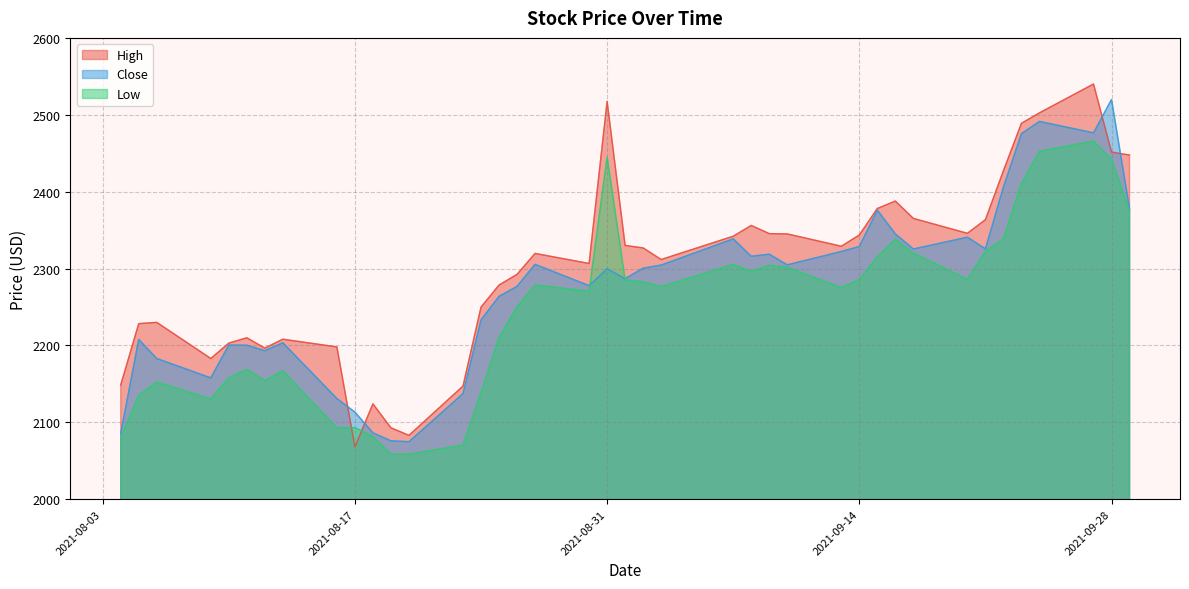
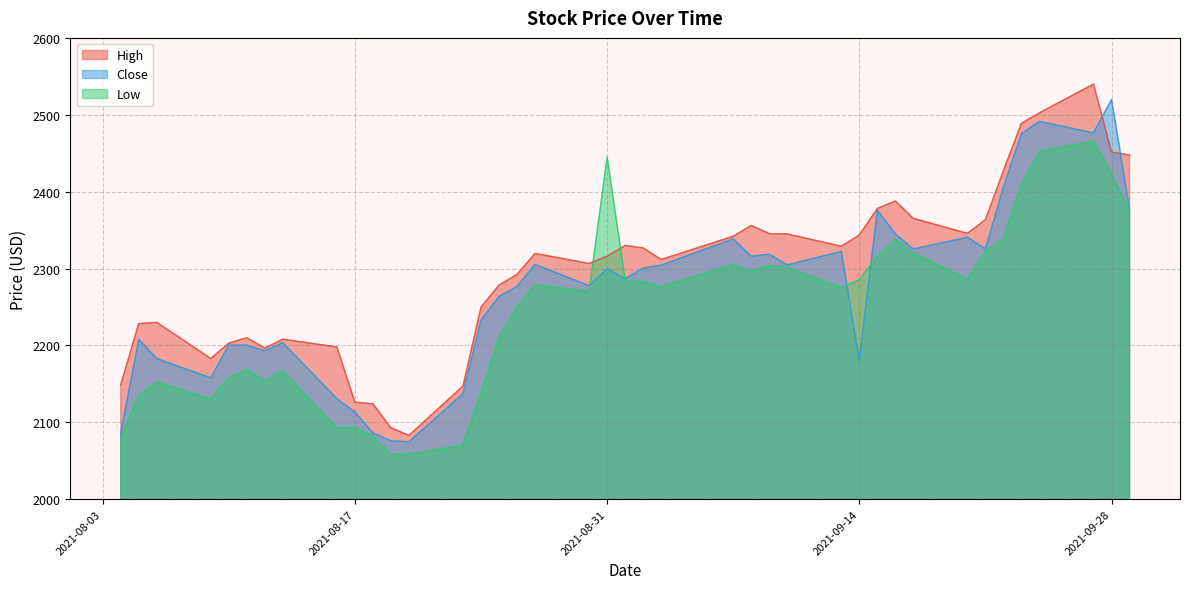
High, 2021-08-17: 2070 -> 2130
High, 2021-08-31: 2520 -> 2320
Close, 2021-09-14: 2330 -> 2180
Low, 2021-09-28: 2440 -> 2420
